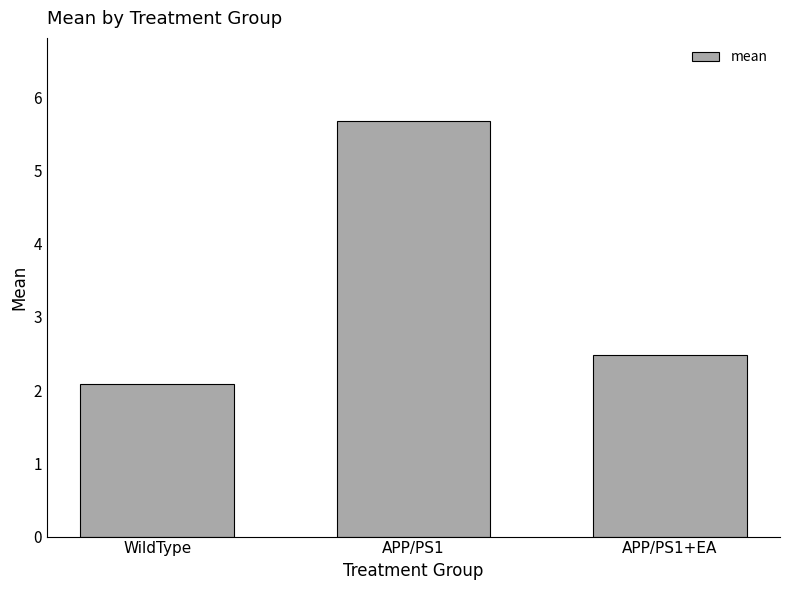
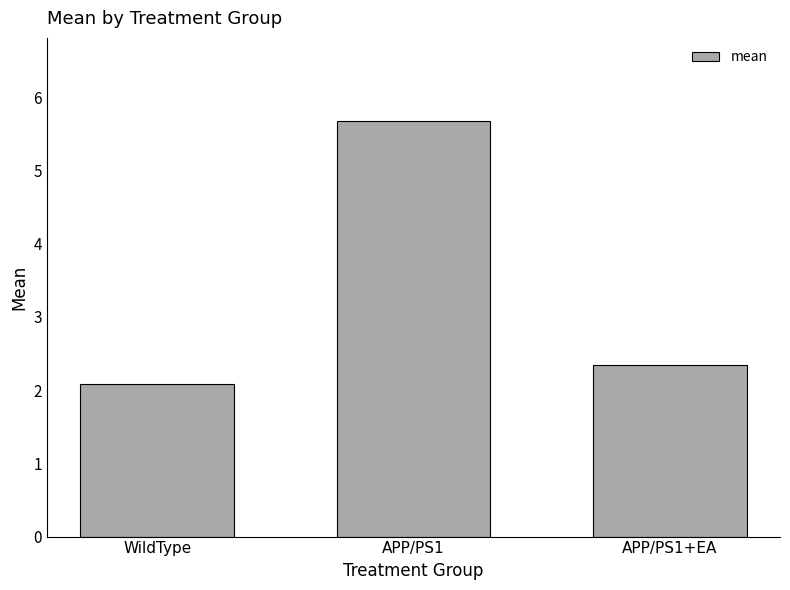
APP/PS1+EA: 2.5 -> 2.3
